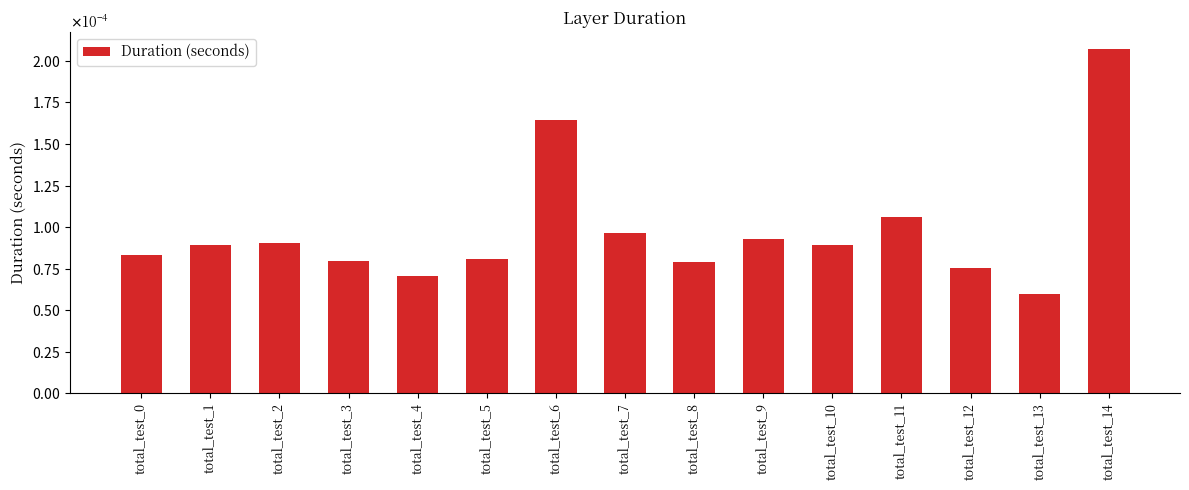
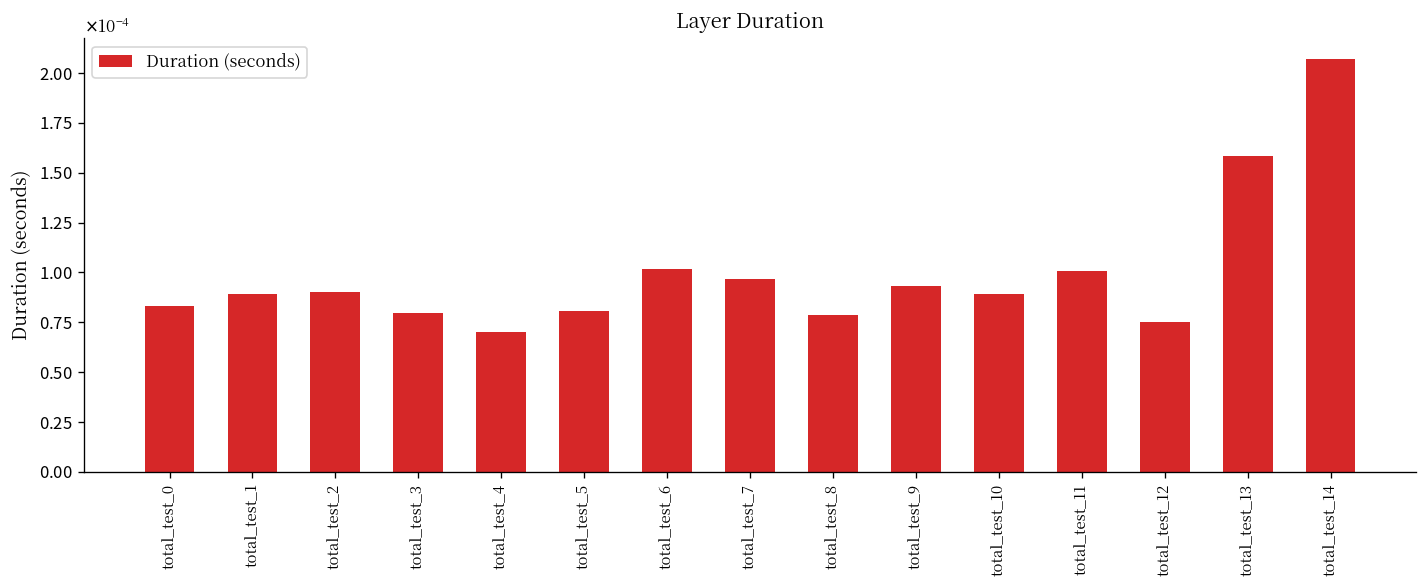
total_test_6: 0.000164 -> 0.000102
total_test_11: 0.000106 -> 0.000101
total_test_13: 0.000059 -> 0.000159
